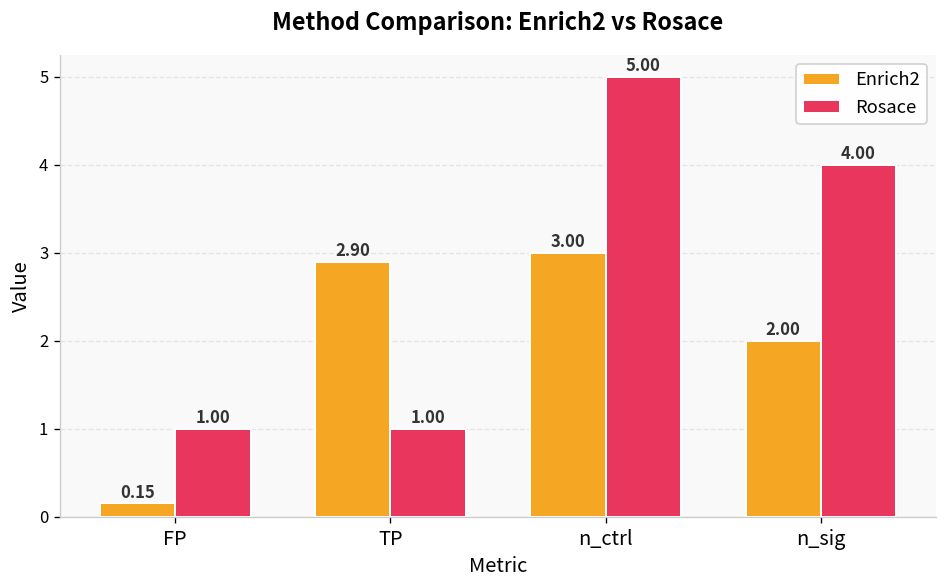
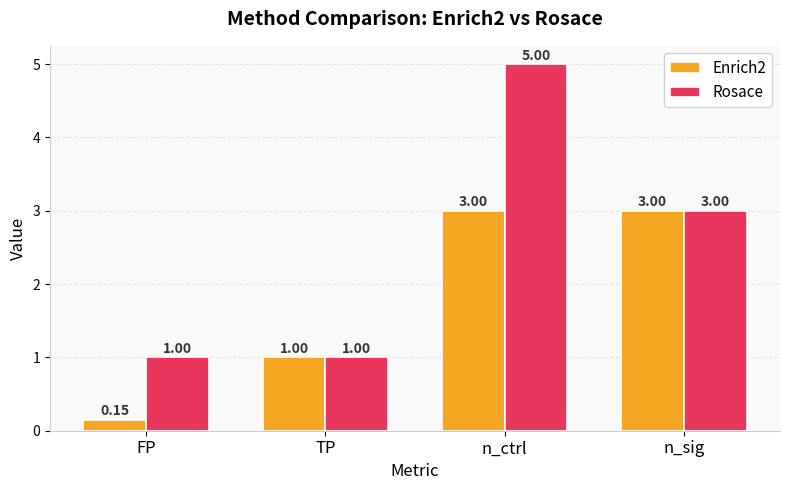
Enrich2, TP: 2.90 -> 1.00
Enrich2, n_sig: 2.00 -> 3.00
Rosace, n_sig: 4.00 -> 3.00
